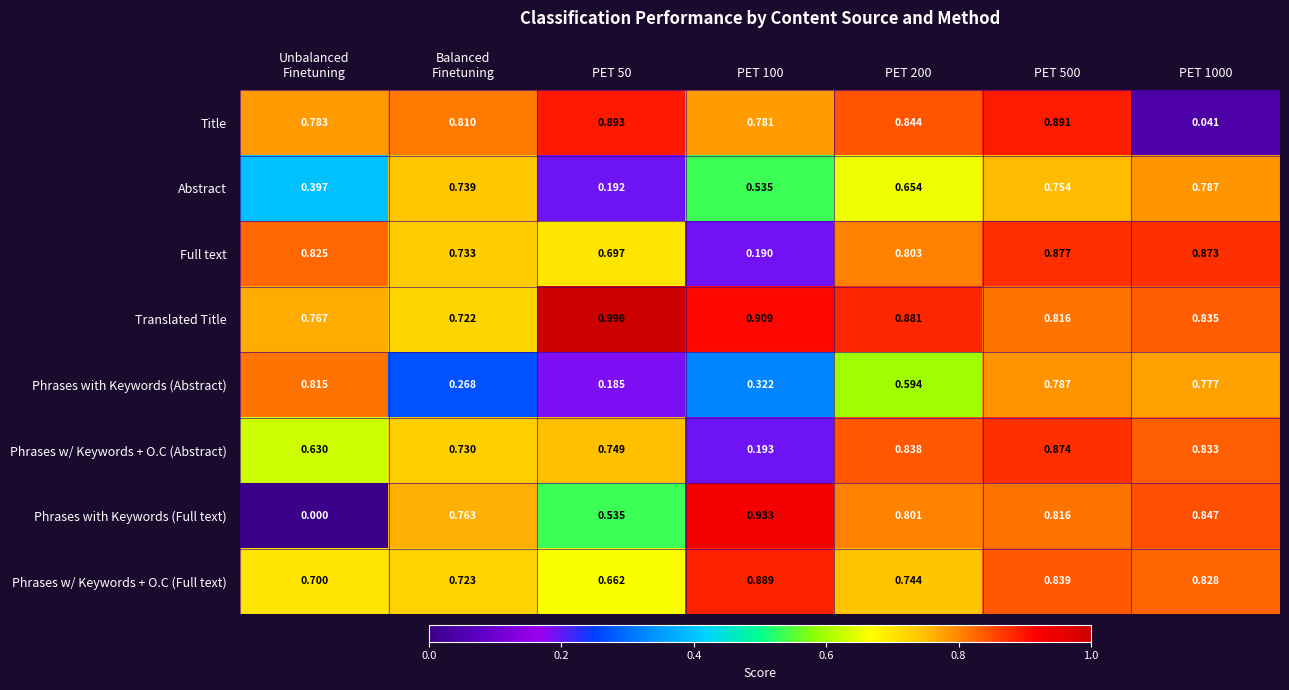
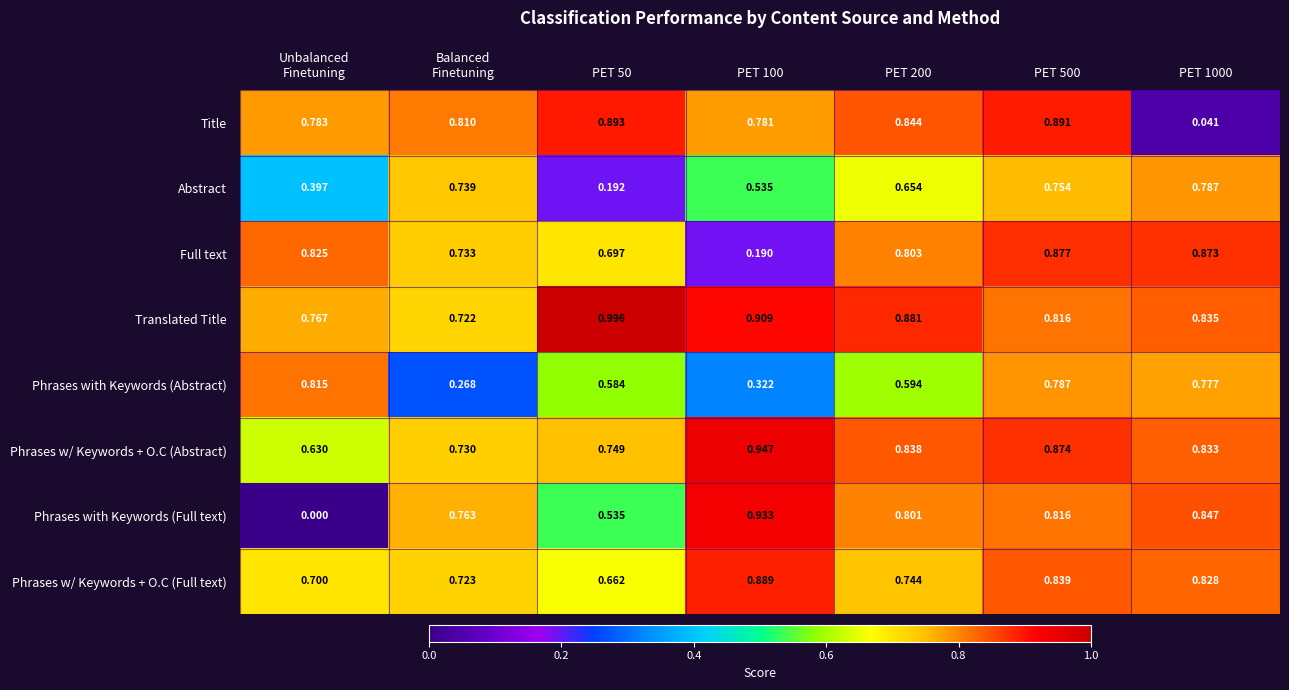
Phrases with Keywords (Abstract), PET 50: 0.185 -> 0.584
Phrases w/ Keywords + O.C (Abstract), PET 100: 0.193 -> 0.947
